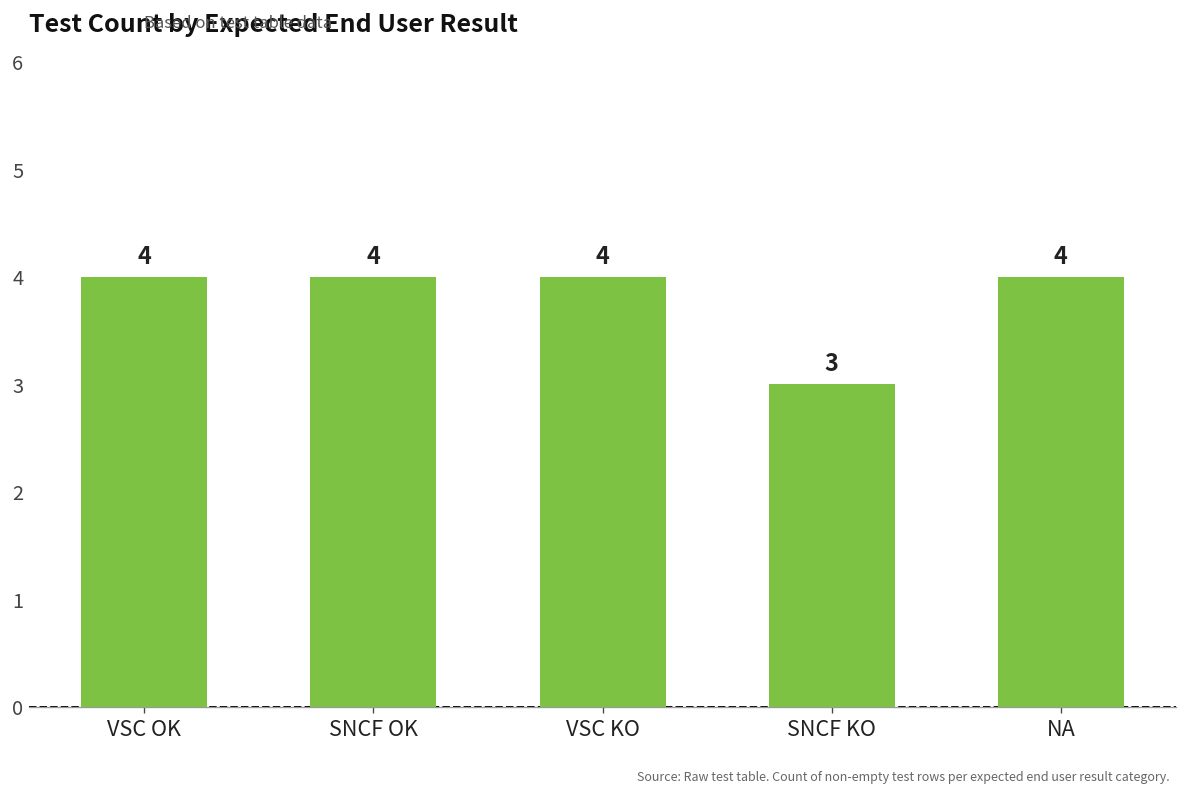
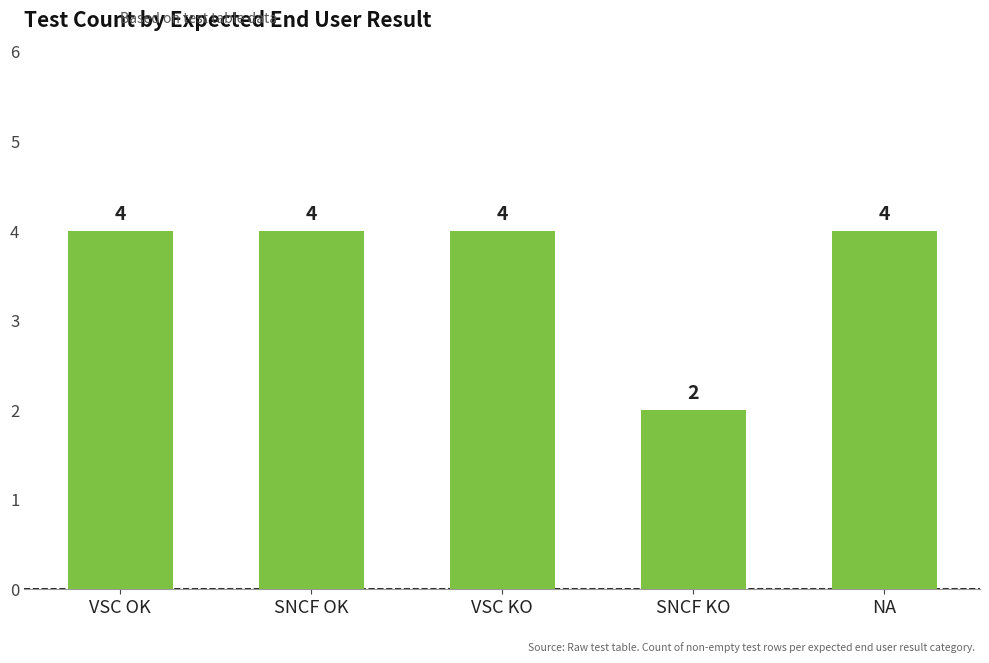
SNCF KO: 3 -> 2
